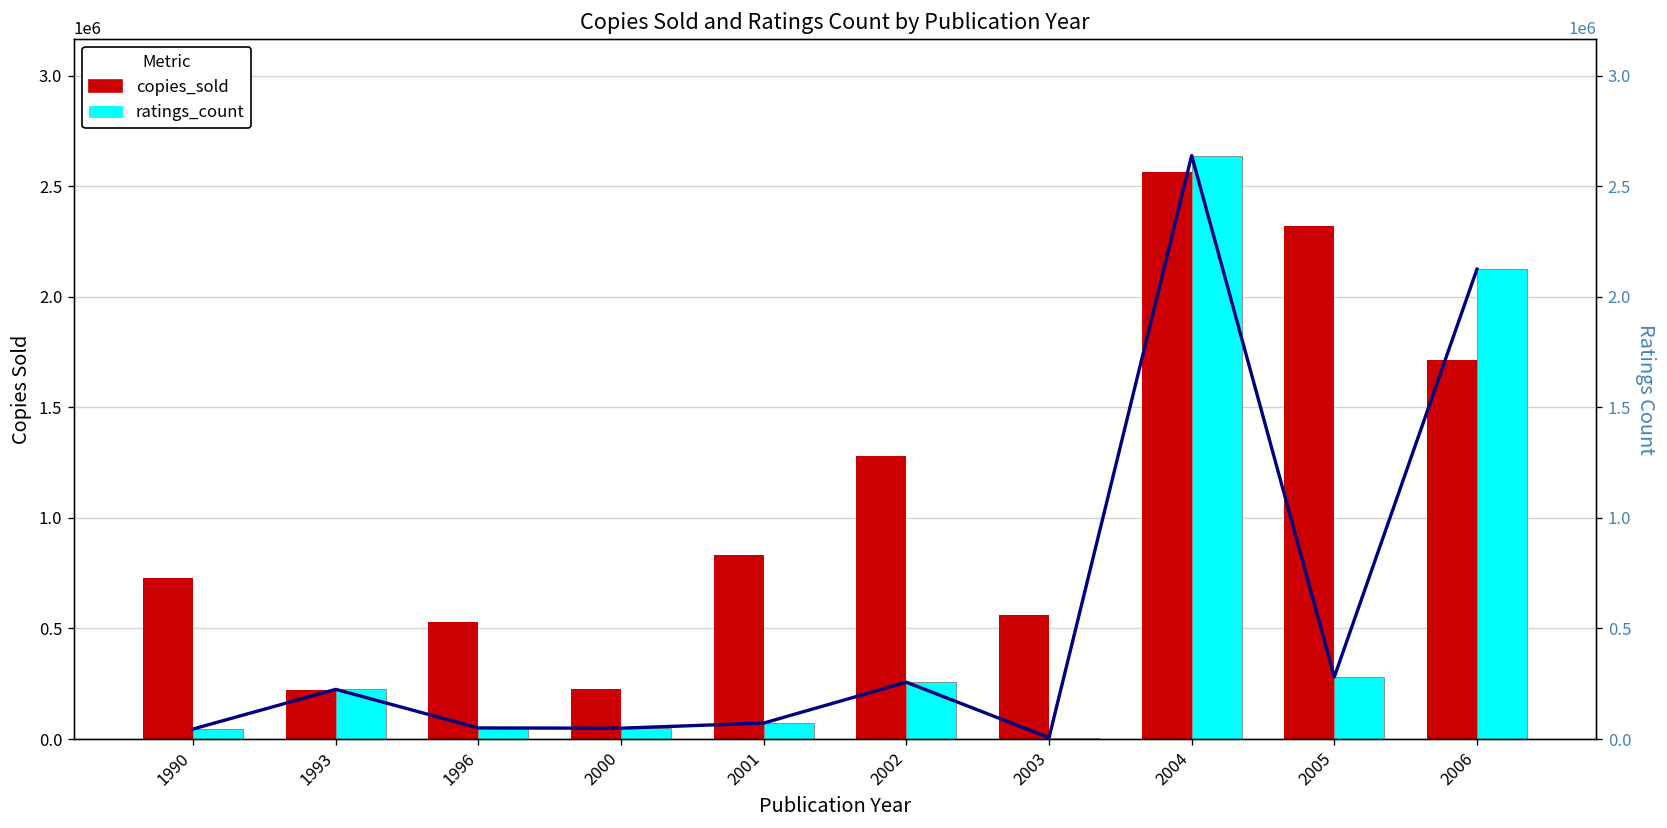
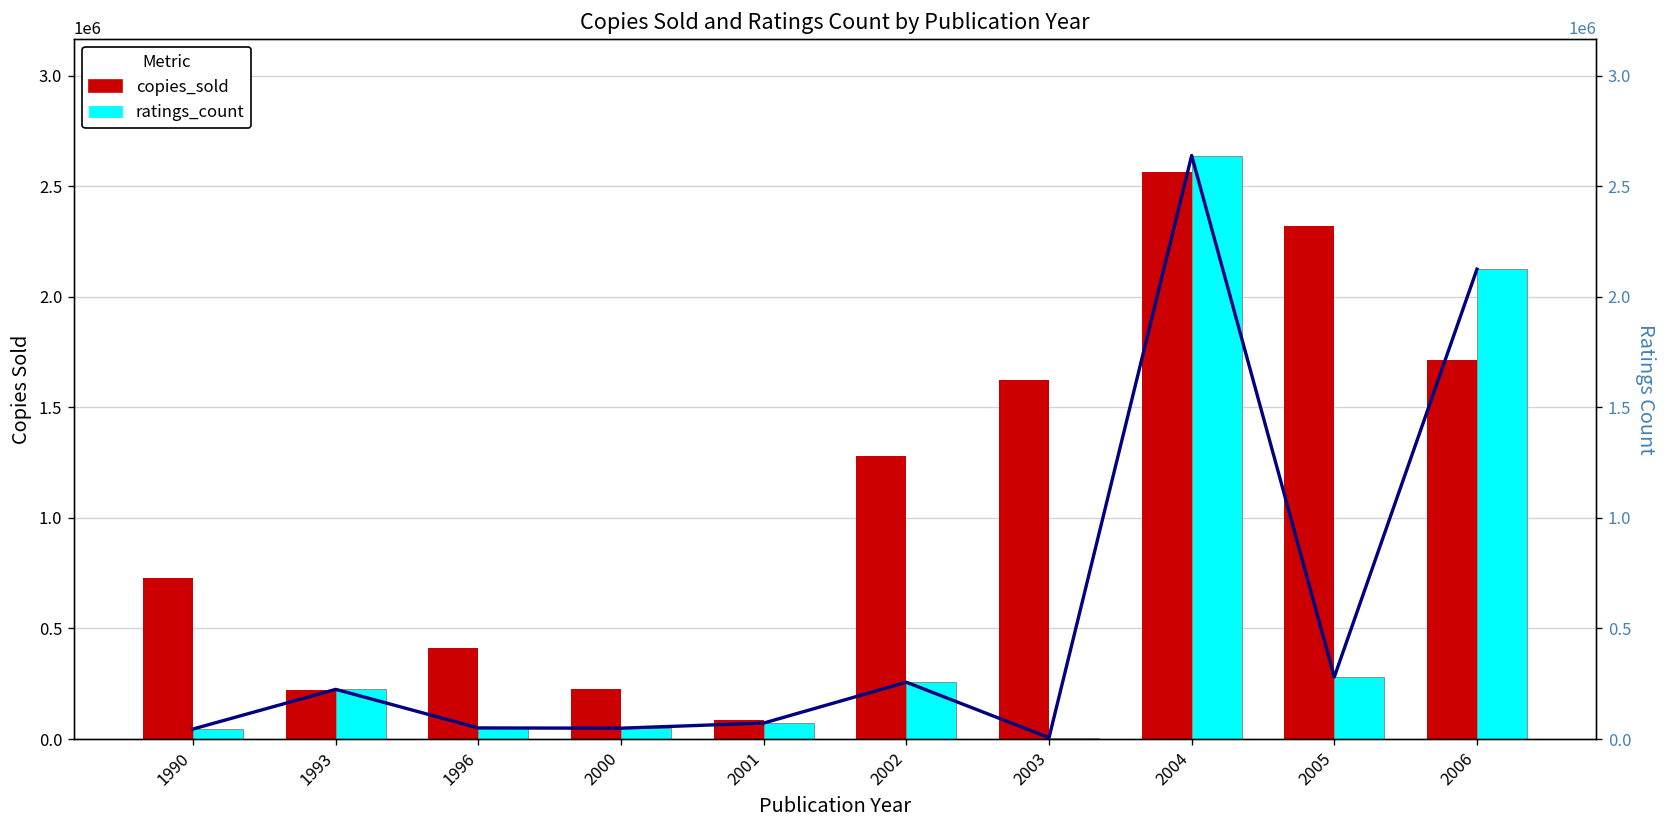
copies_sold, 1996: 530000 -> 410000
copies_sold, 2001: 830000 -> 90000
copies_sold, 2003: 560000 -> 1620000
